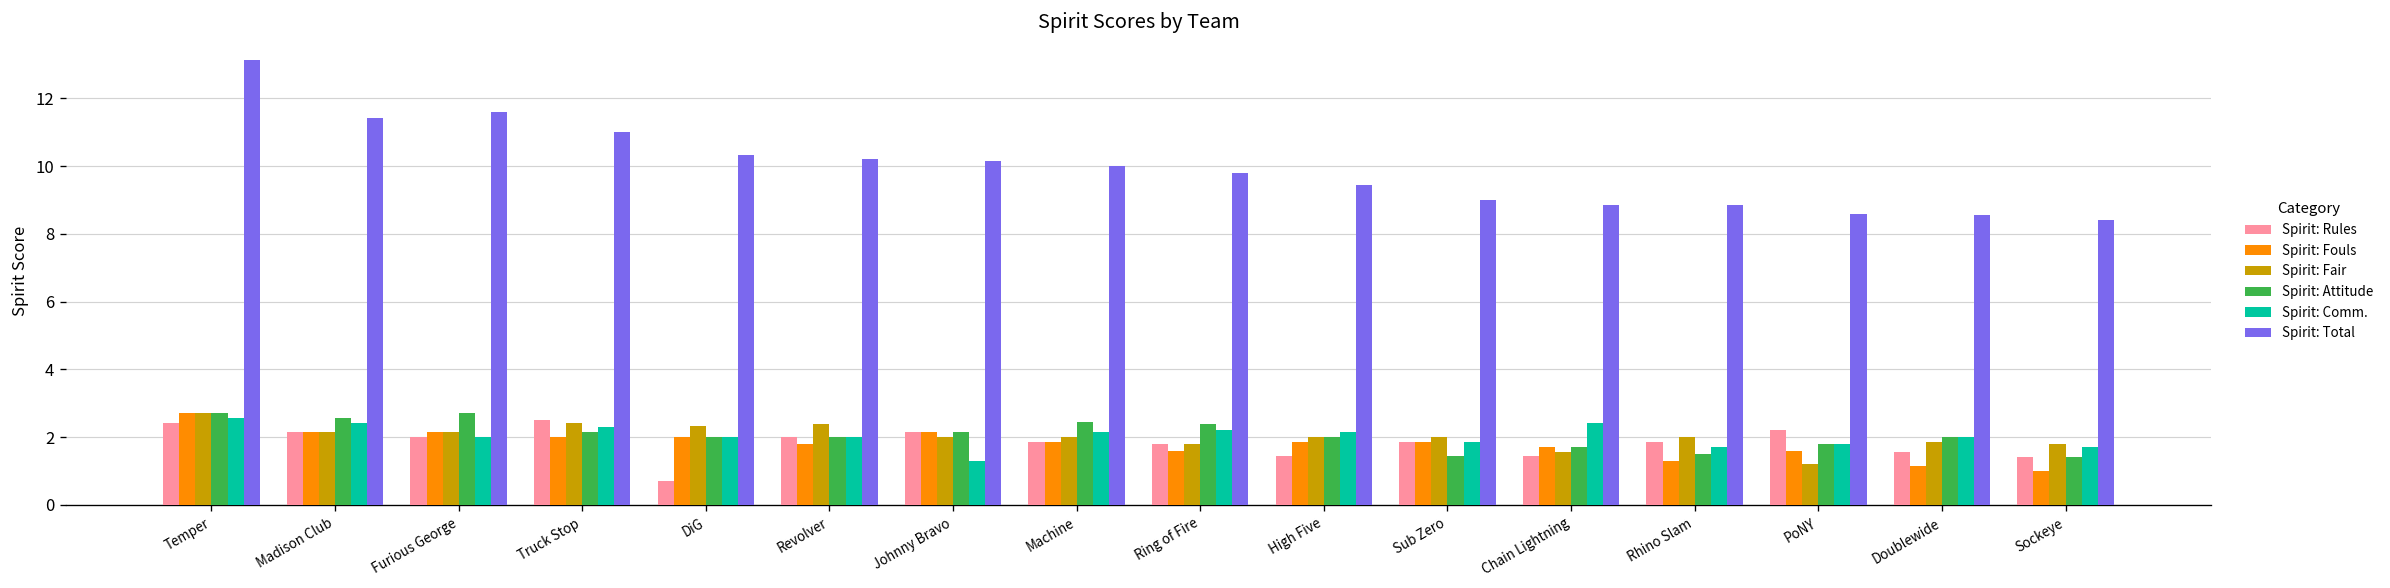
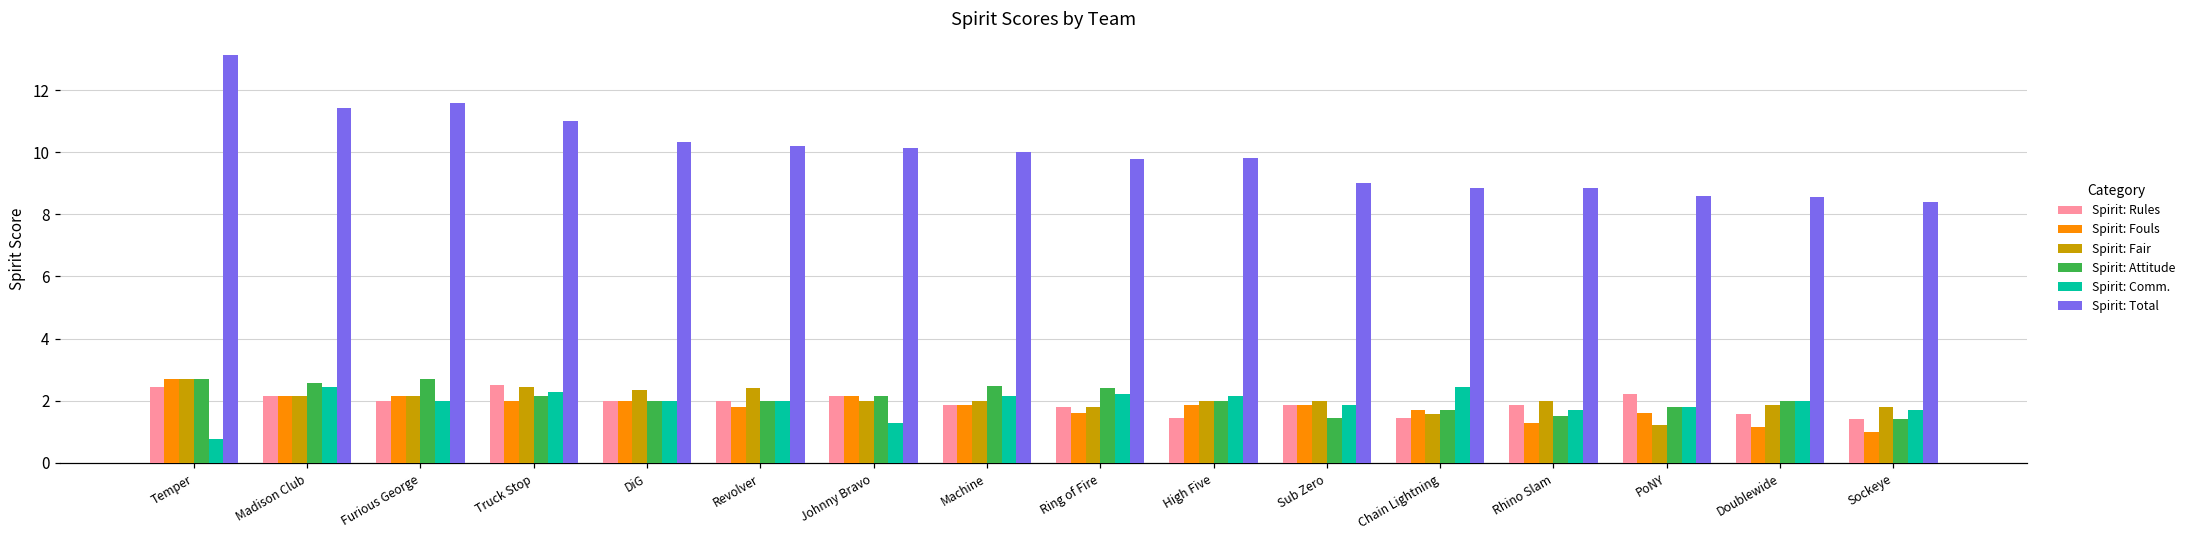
Spirit: Comm., Temper: 2.6 -> 0.8
Spirit: Rules, DiG: 0.7 -> 2.0
Spirit: Total, High Five: 9.4 -> 9.8
